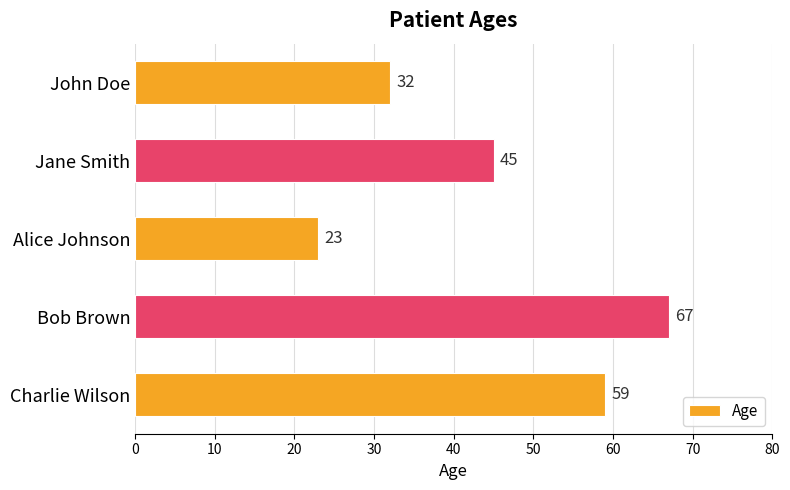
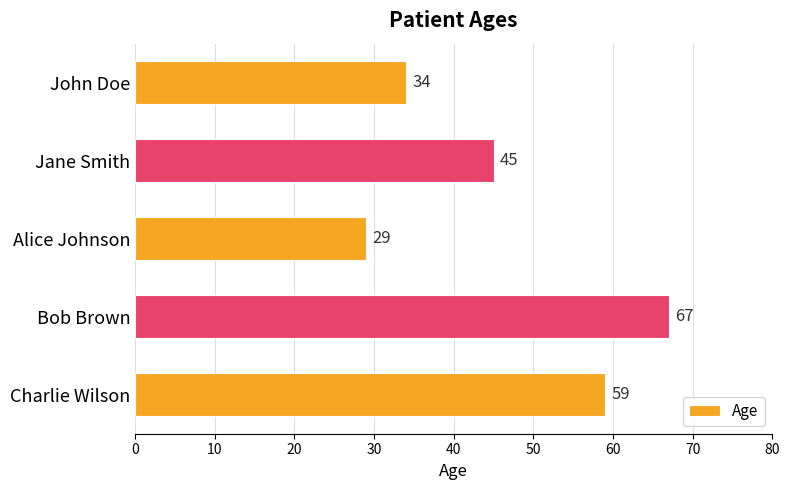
John Doe: 32 -> 34
Alice Johnson: 23 -> 29
